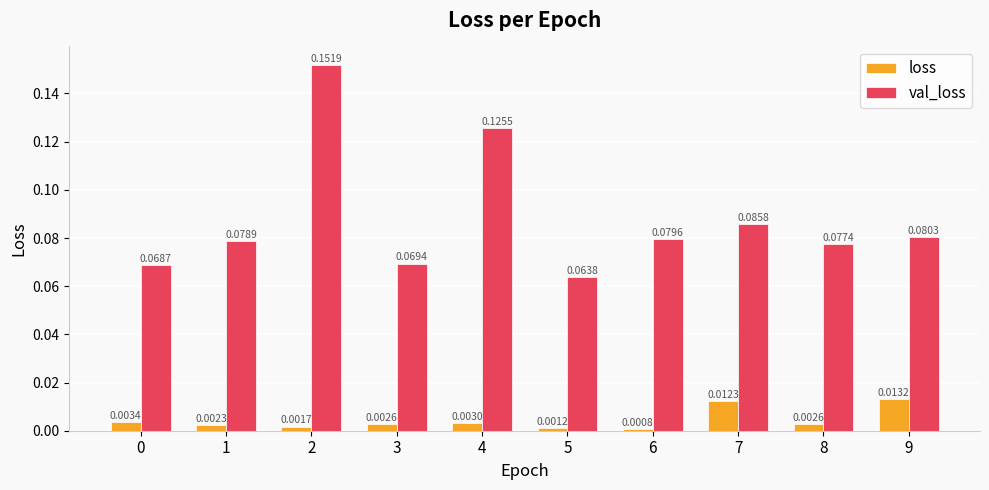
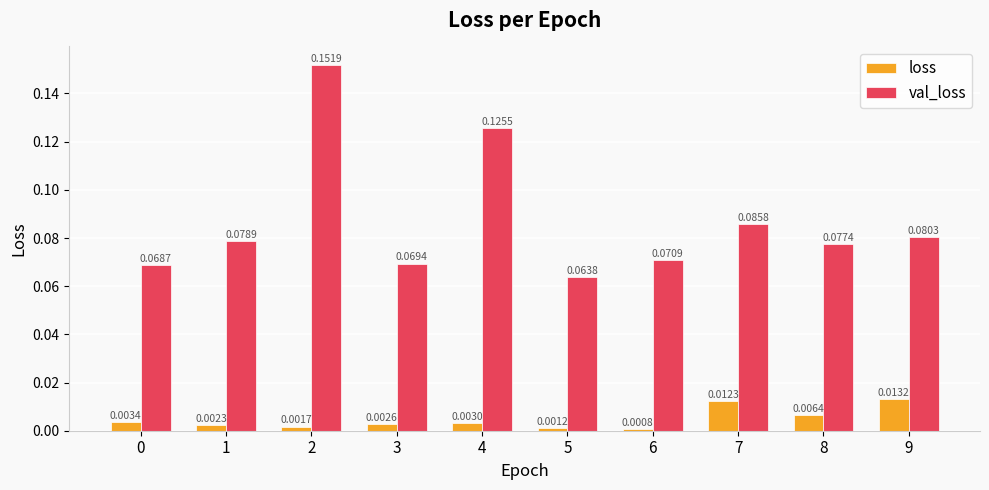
val_loss, 6: 0.0796 -> 0.0709
loss, 8: 0.0026 -> 0.0064
